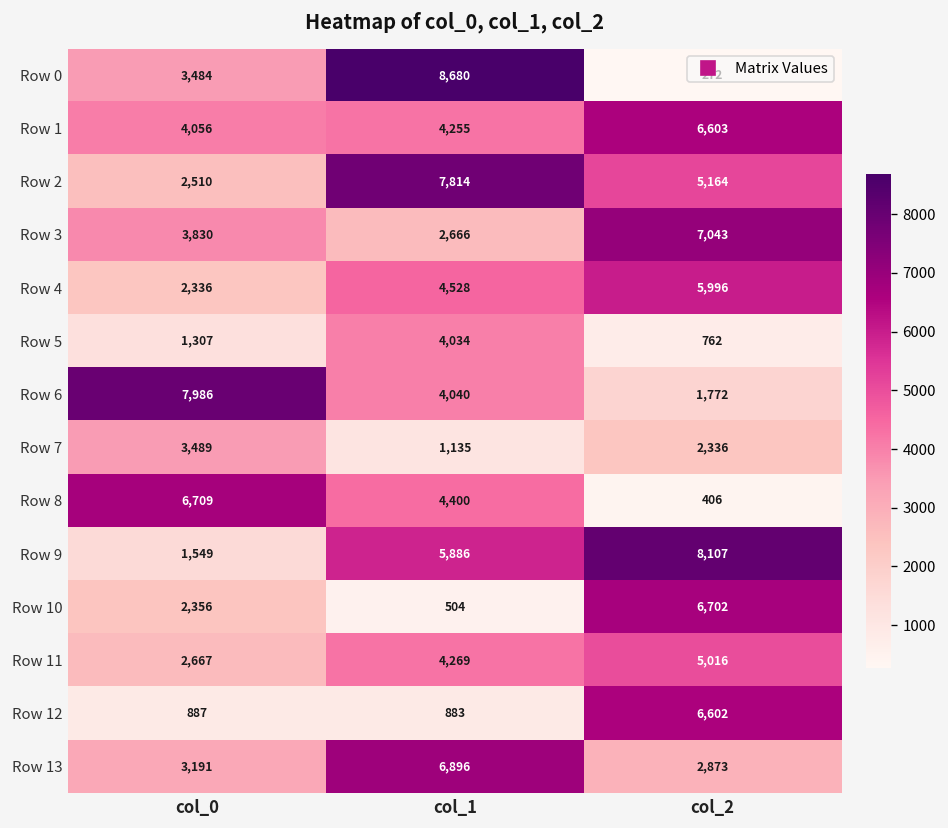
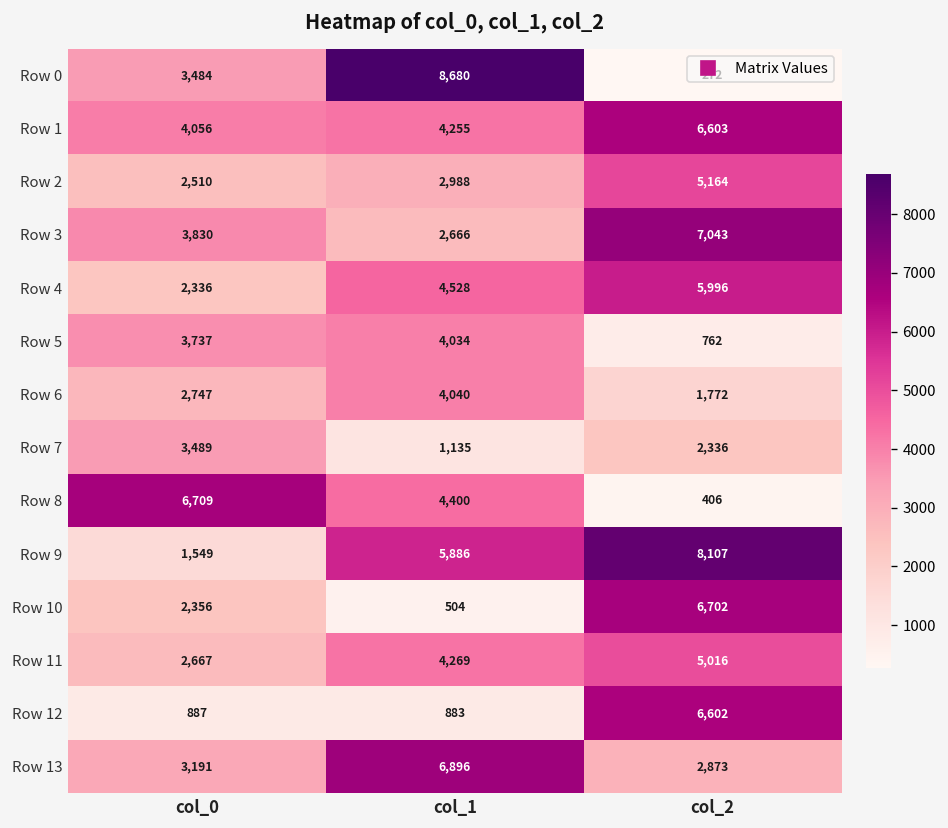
Row 2, col_1: 7,814 -> 2,988
Row 5, col_0: 1,307 -> 3,737
Row 6, col_0: 7,986 -> 2,747
